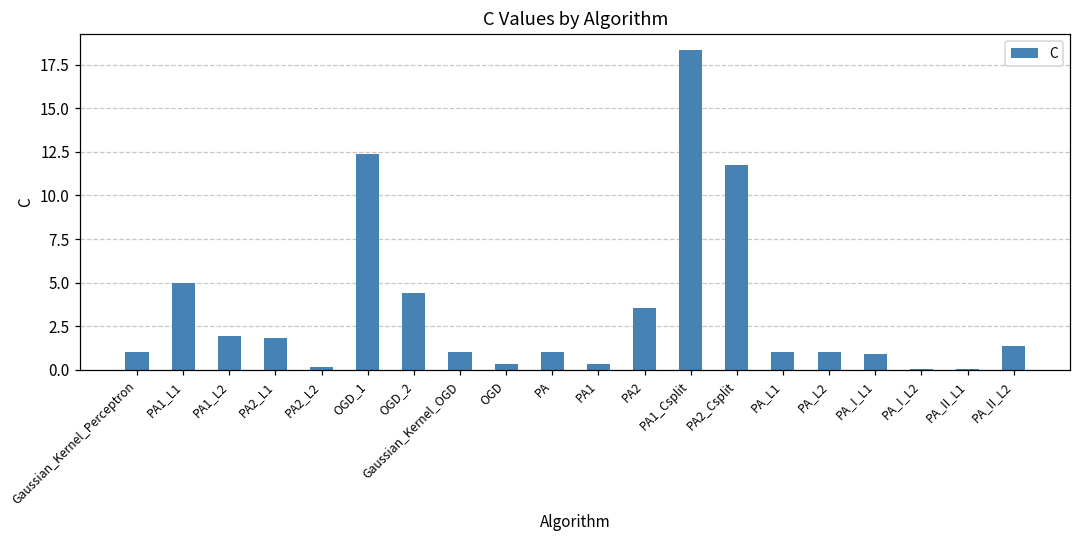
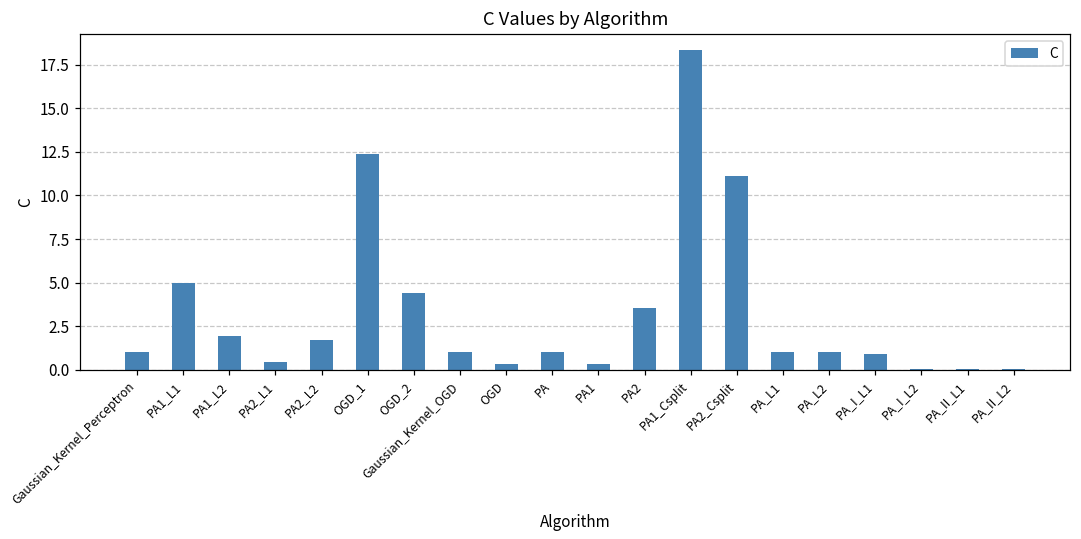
PA2_L1: 1.8 -> 0.5
PA2_L2: 0.2 -> 1.7
PA2_Csplit: 11.8 -> 11.1
PA_II_L2: 1.4 -> 0.1
